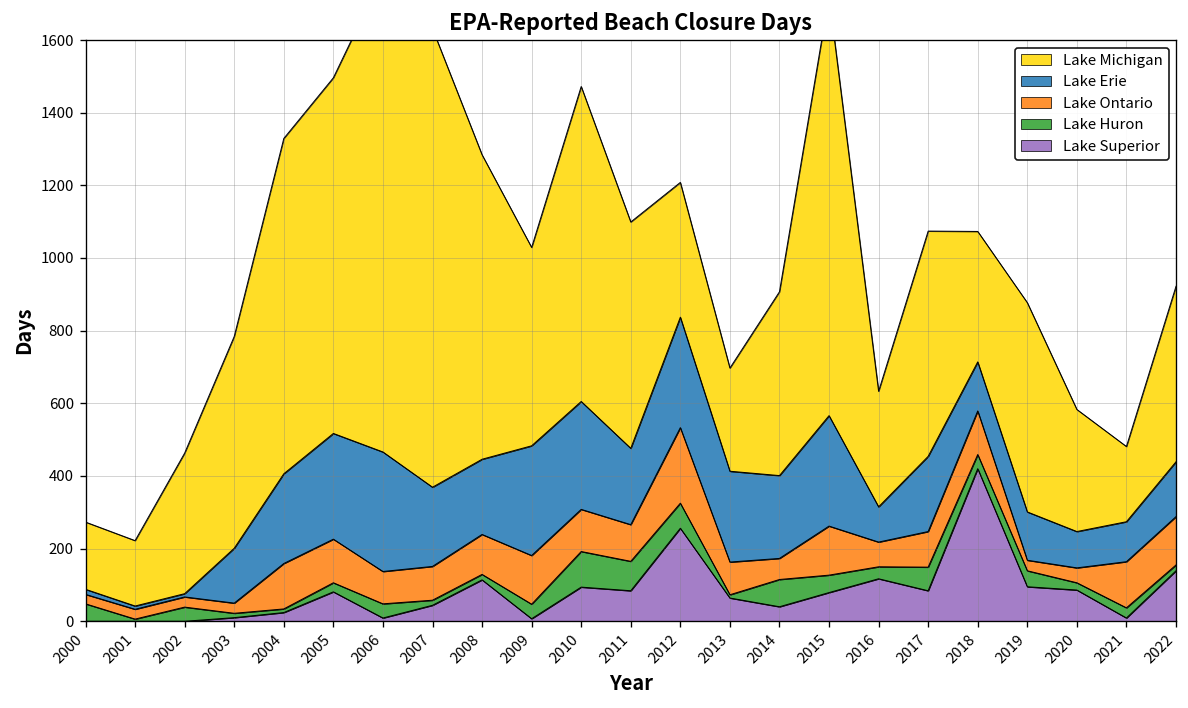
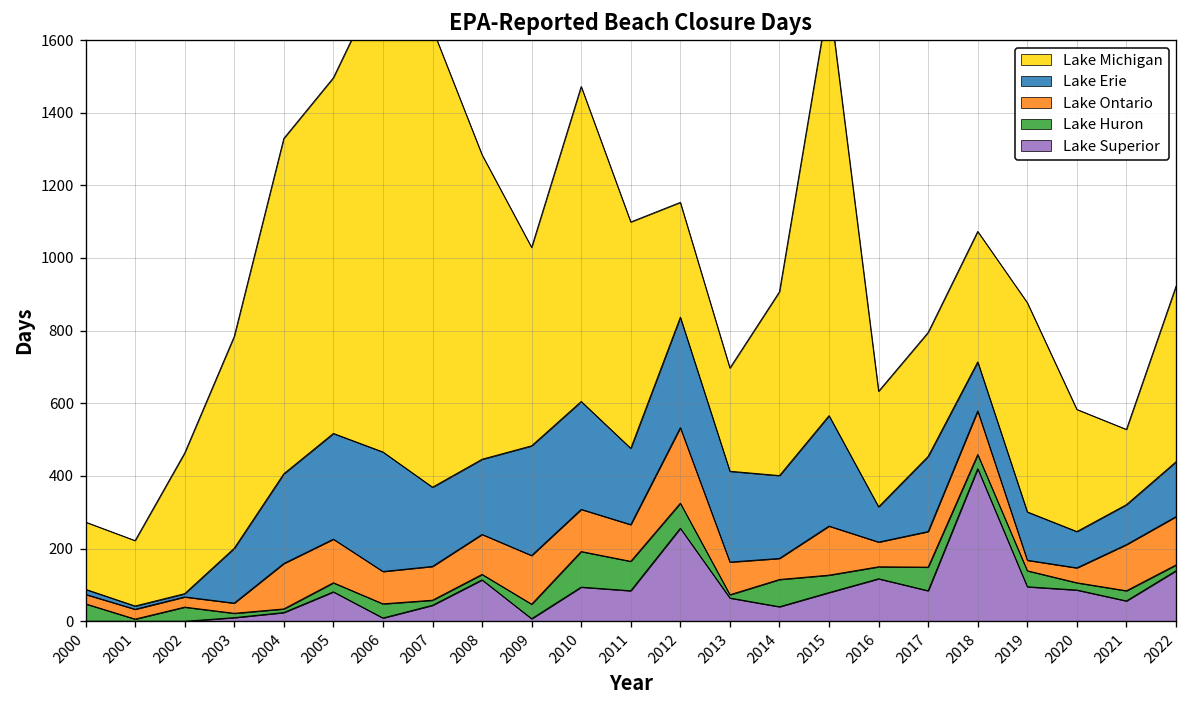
Lake Michigan, 2012: 370 -> 320
Lake Michigan, 2017: 620 -> 340
Lake Superior, 2021: 10 -> 60
